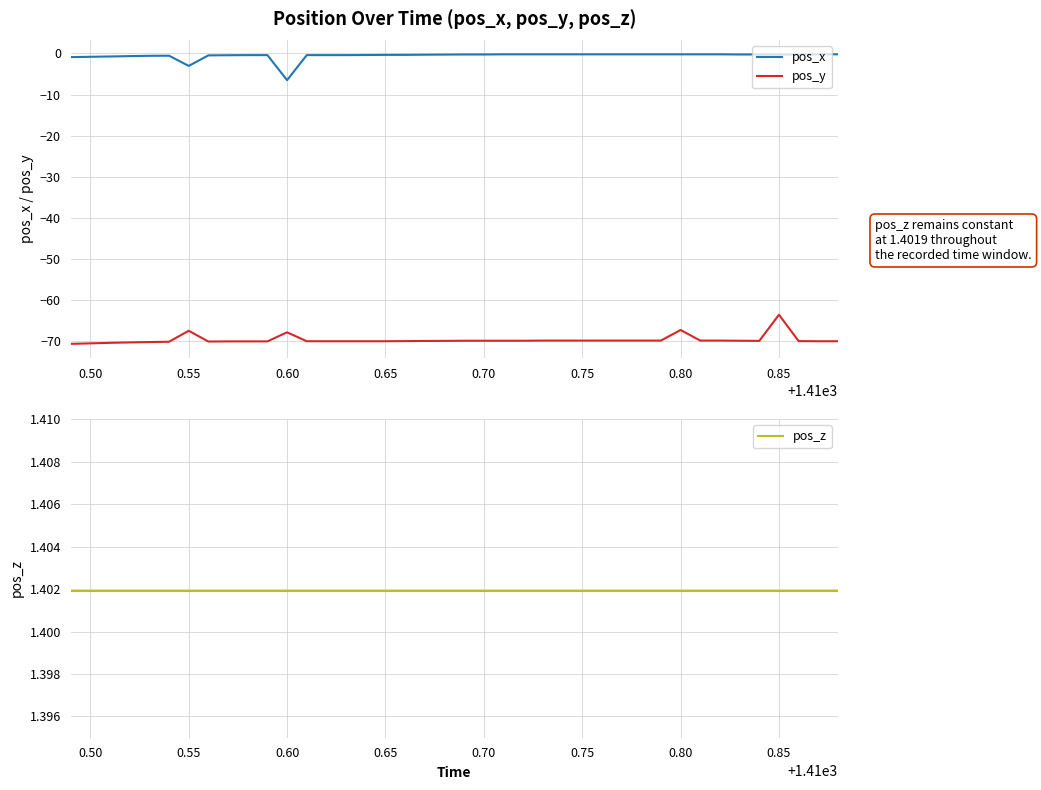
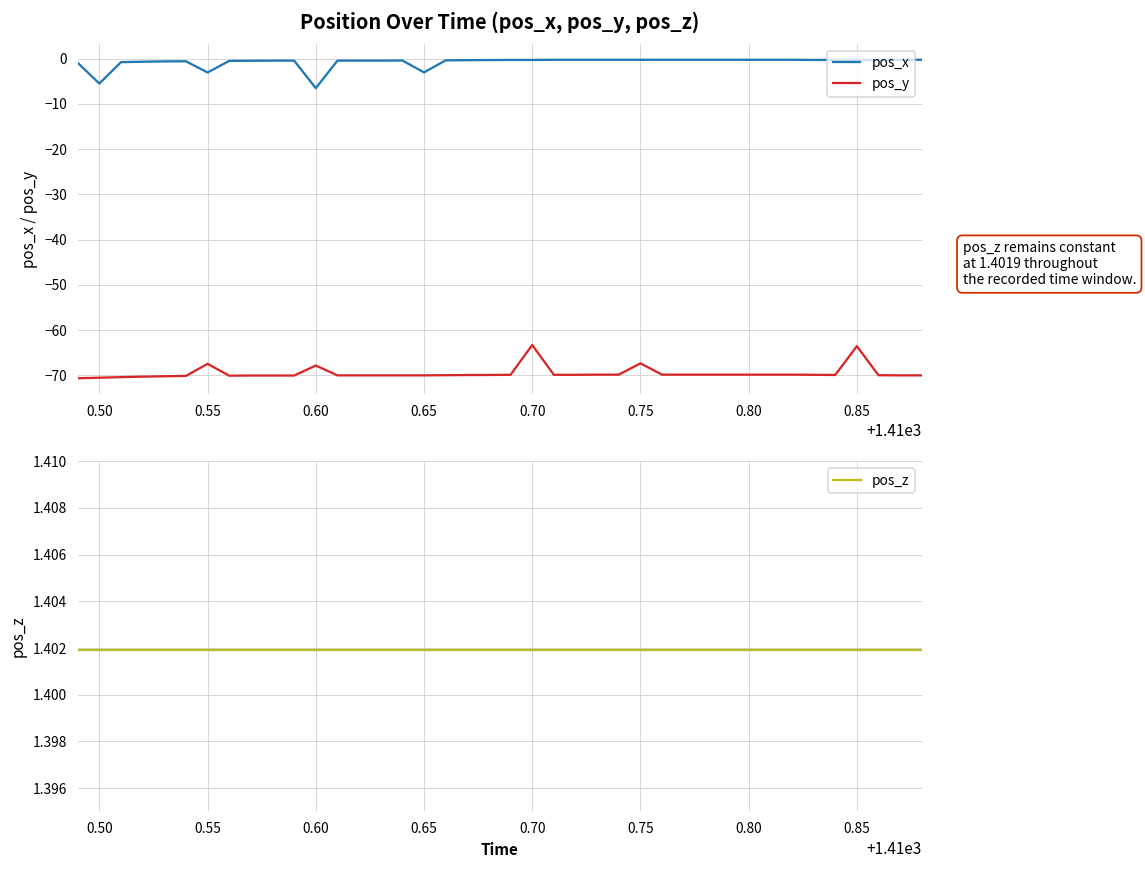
Position Over Time (pos_x, pos_y, pos_z), pos_x, 0.50: -1 -> -5
Position Over Time (pos_x, pos_y, pos_z), pos_x, 0.65: 0 -> -3
Position Over Time (pos_x, pos_y, pos_z), pos_y, 0.70: -70 -> -63
Position Over Time (pos_x, pos_y, pos_z), pos_y, 0.75: -70 -> -67
Position Over Time (pos_x, pos_y, pos_z), pos_y, 0.80: -67 -> -70
